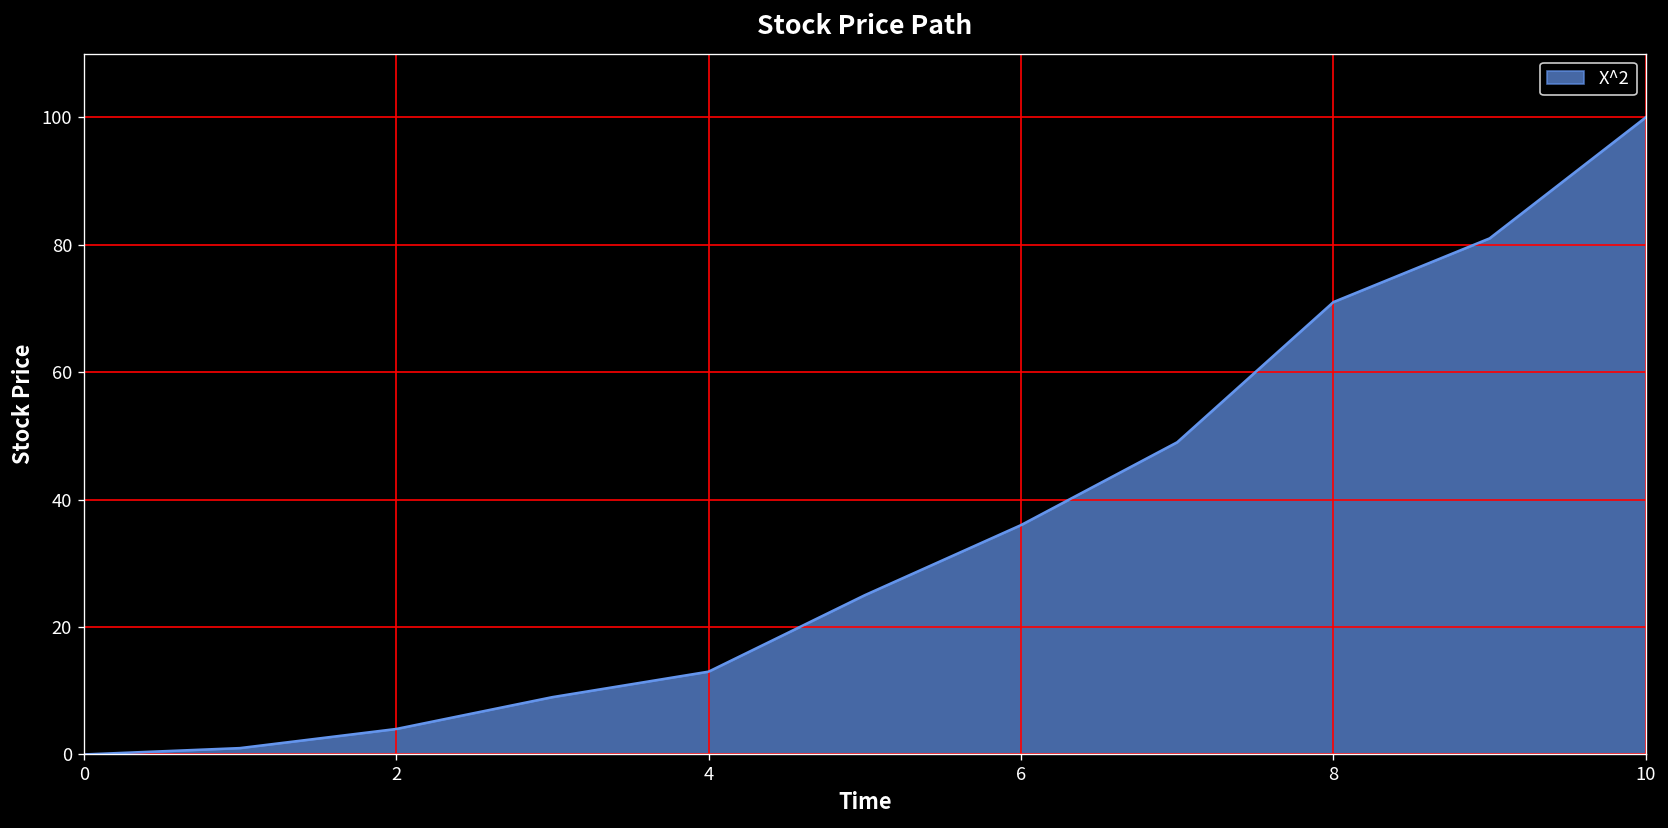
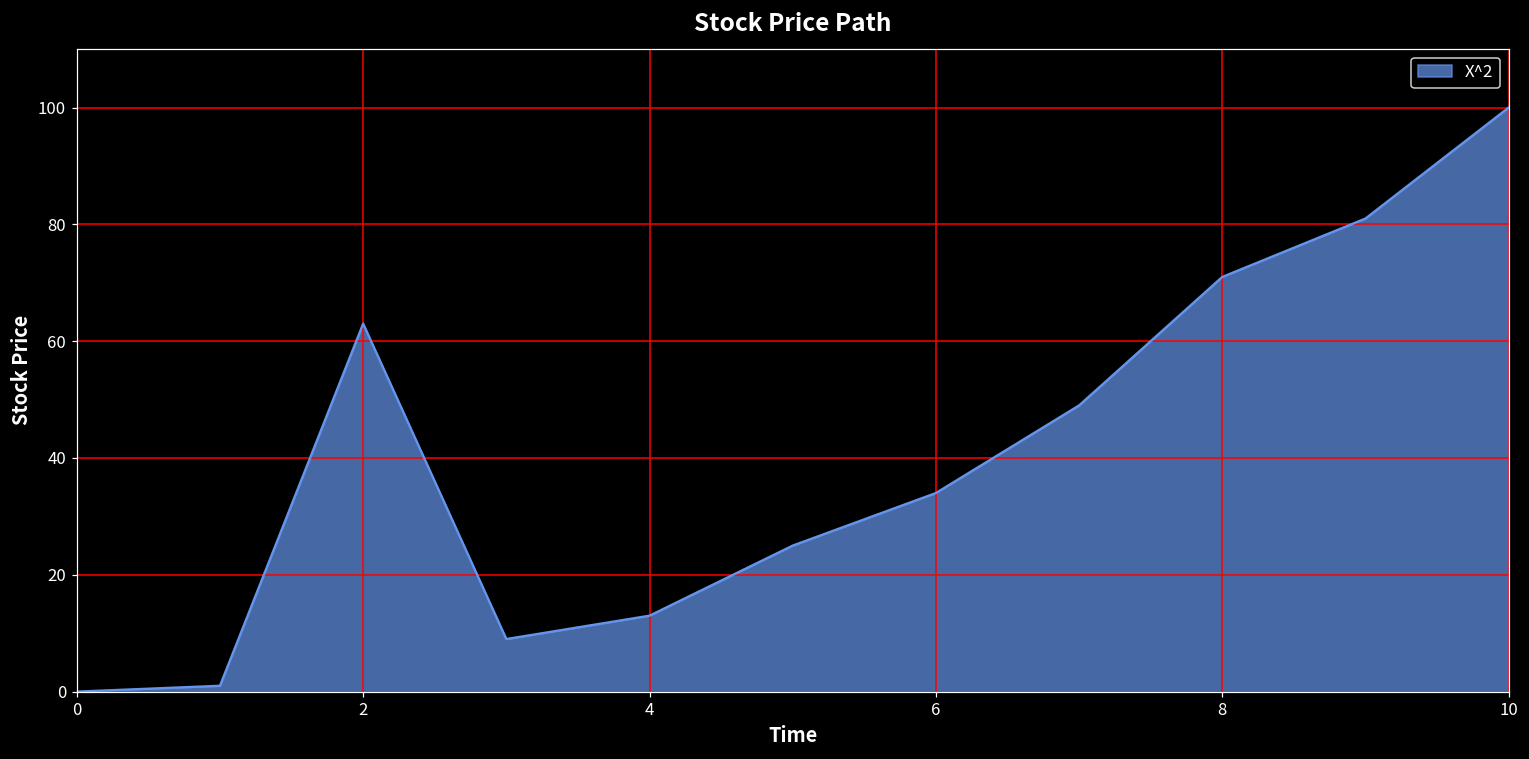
2: 4 -> 63
6: 36 -> 34
